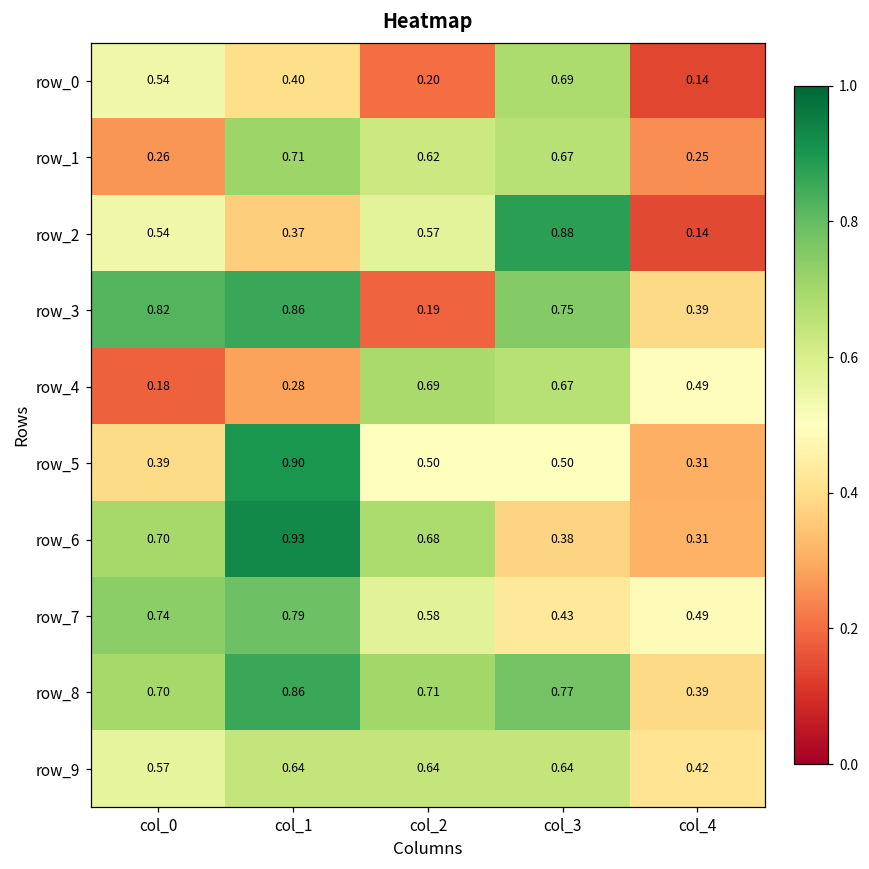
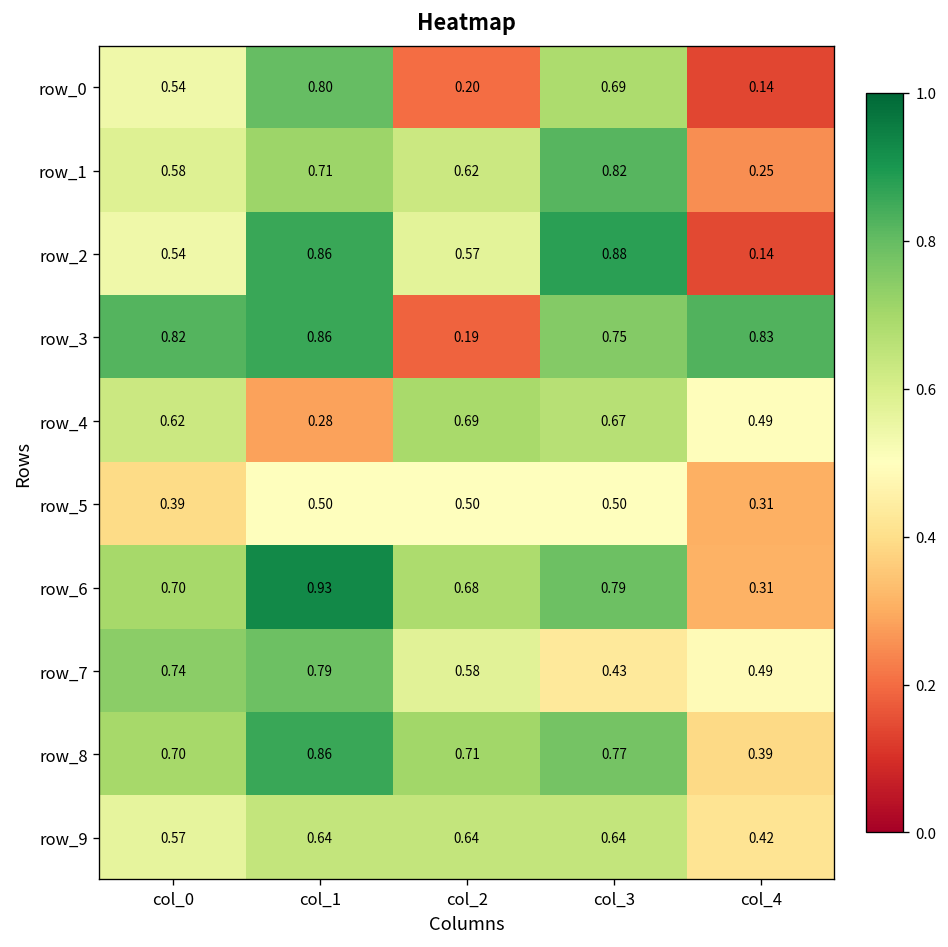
row_0, col_1: 0.40 -> 0.80
row_1, col_0: 0.26 -> 0.58
row_1, col_3: 0.67 -> 0.82
row_2, col_1: 0.37 -> 0.86
row_3, col_4: 0.39 -> 0.83
row_4, col_0: 0.18 -> 0.62
row_5, col_1: 0.90 -> 0.50
row_6, col_3: 0.38 -> 0.79
